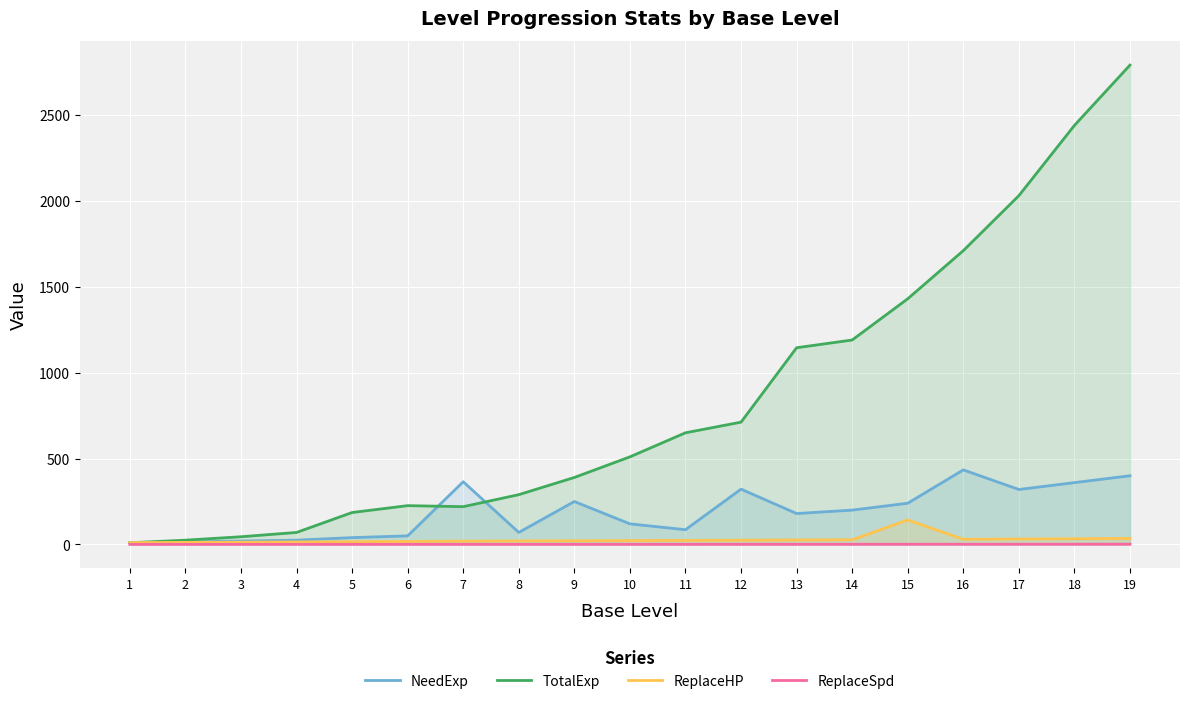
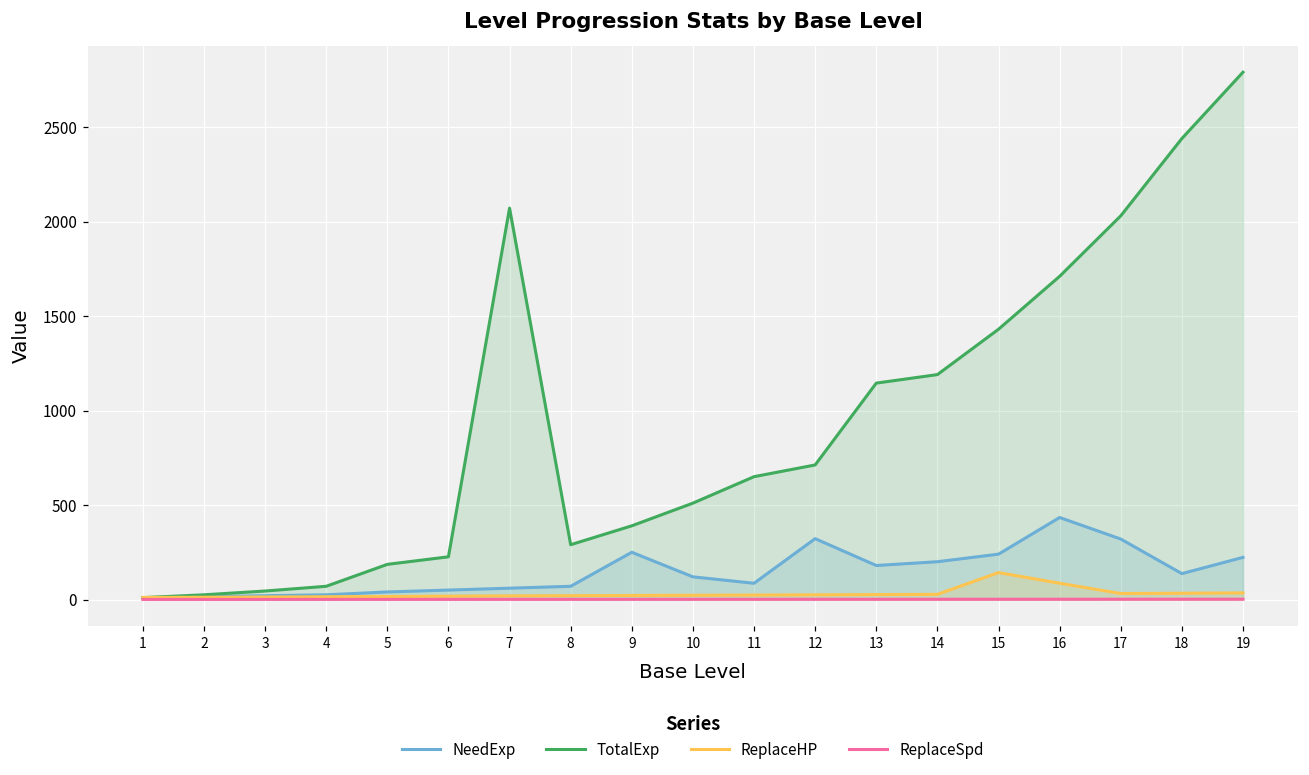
NeedExp, 7: 370 -> 60
TotalExp, 7: 220 -> 2070
ReplaceHP, 16: 30 -> 90
NeedExp, 18: 360 -> 140
NeedExp, 19: 400 -> 220
